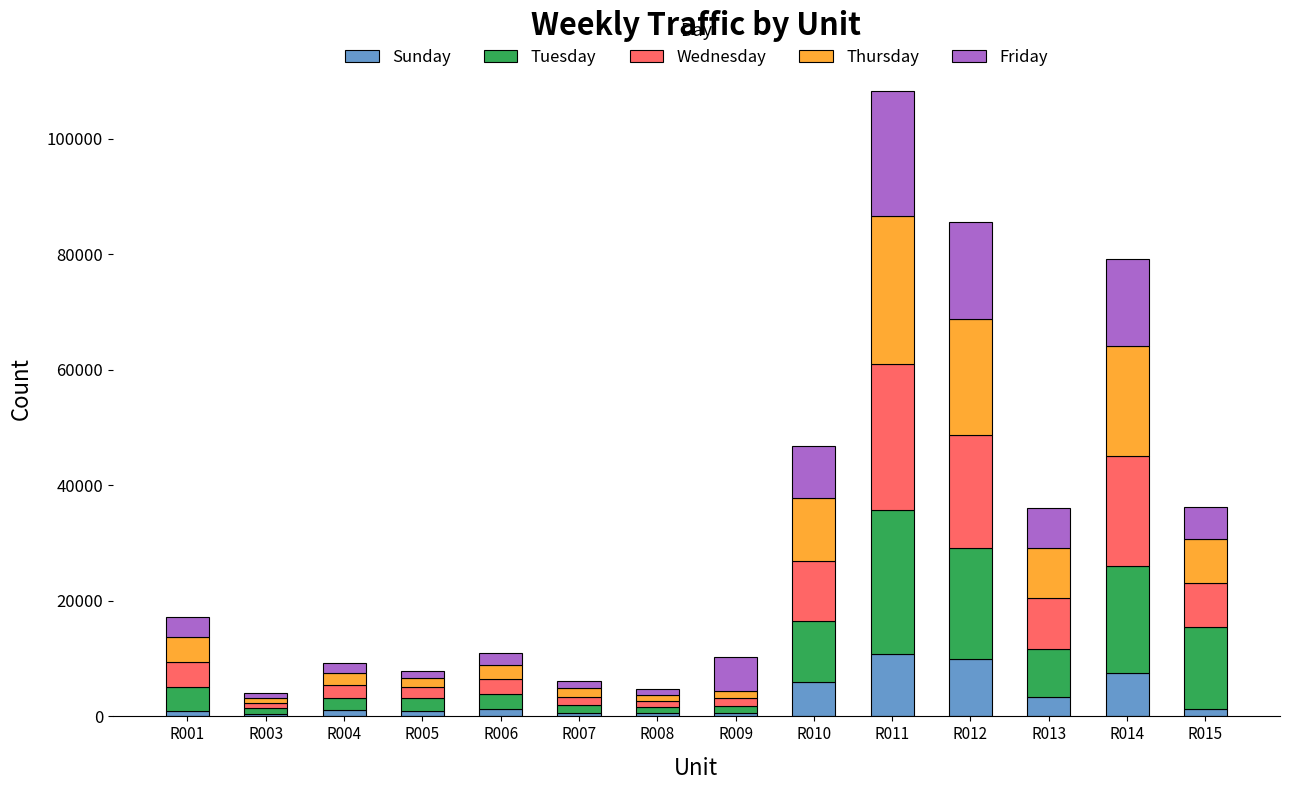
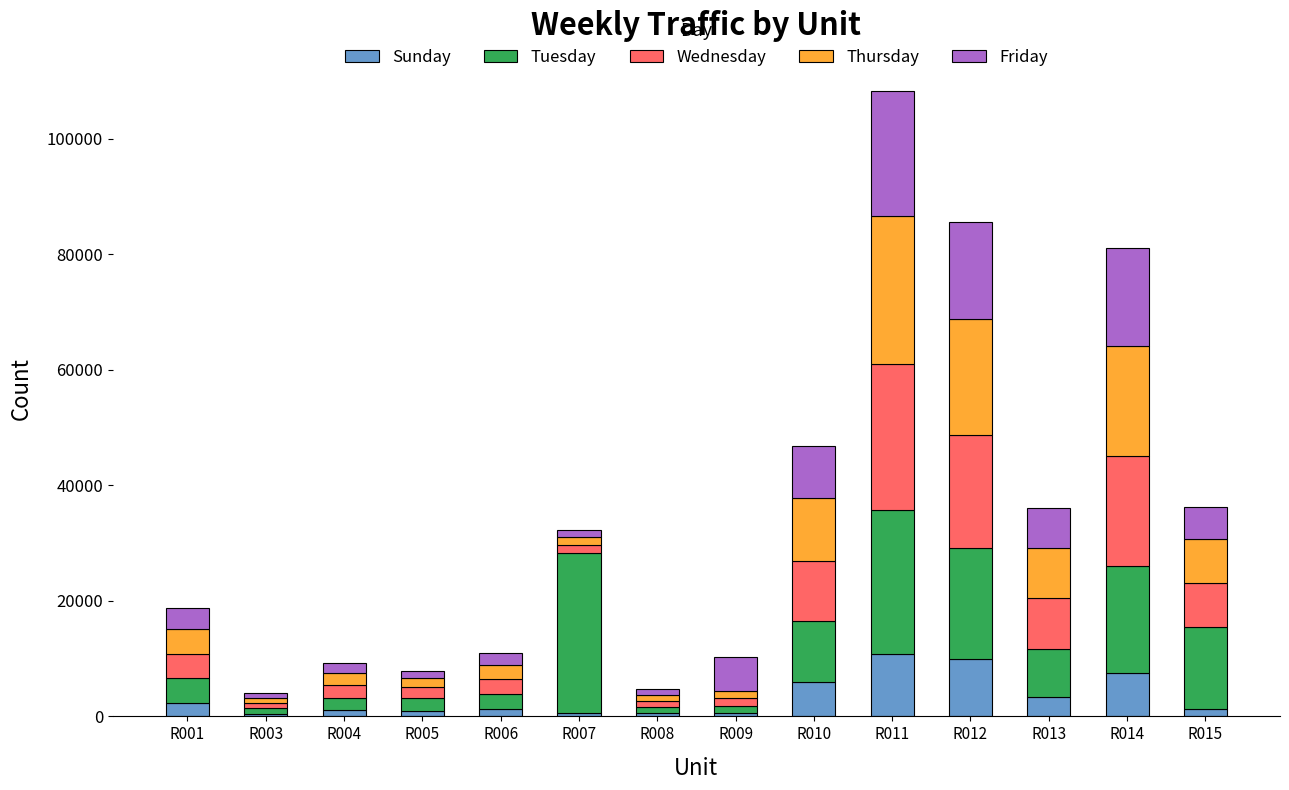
Sunday, R001: 1000 -> 2000
Tuesday, R007: 1000 -> 28000
Friday, R014: 15000 -> 17000
